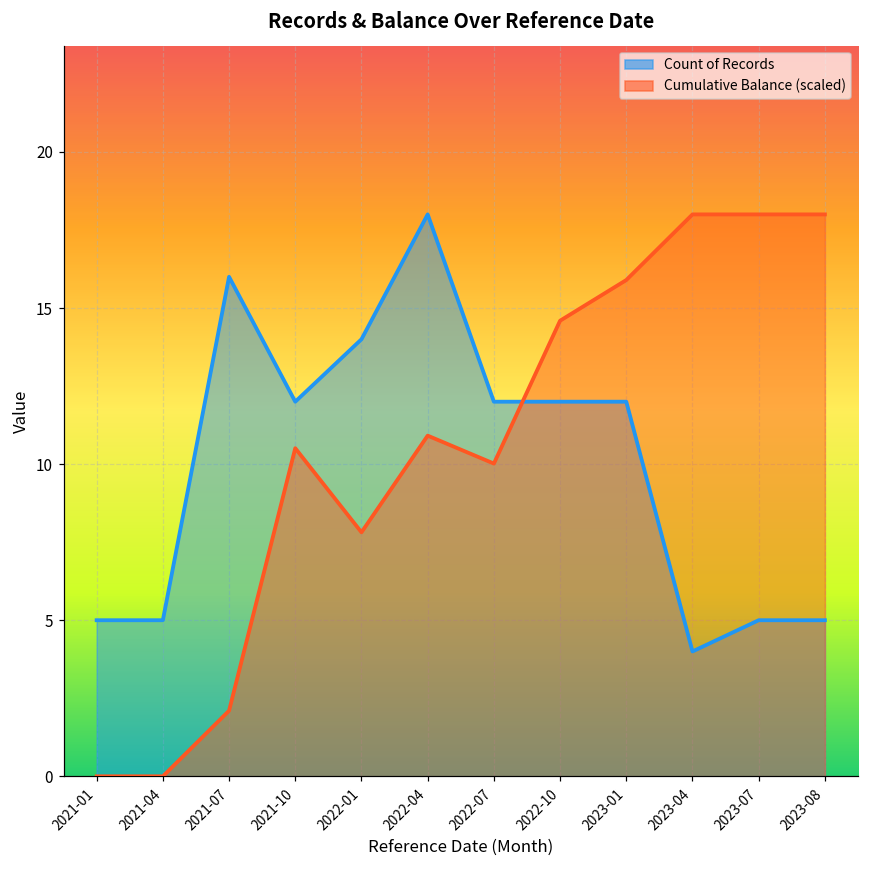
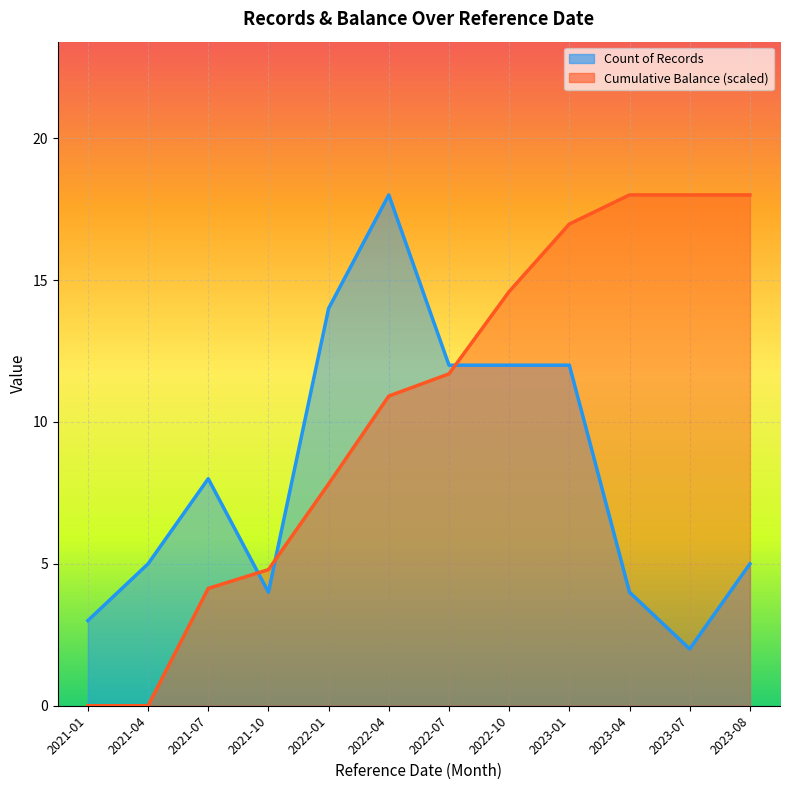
Count of Records, 2021-01: 5 -> 3
Count of Records, 2021-07: 16 -> 8
Cumulative Balance (scaled), 2021-07: 2.1 -> 4.1
Count of Records, 2021-10: 12 -> 4
Cumulative Balance (scaled), 2021-10: 10.5 -> 4.8
Cumulative Balance (scaled), 2022-07: 10.0 -> 11.7
Cumulative Balance (scaled), 2023-01: 15.9 -> 17.0
Count of Records, 2023-07: 5 -> 2
